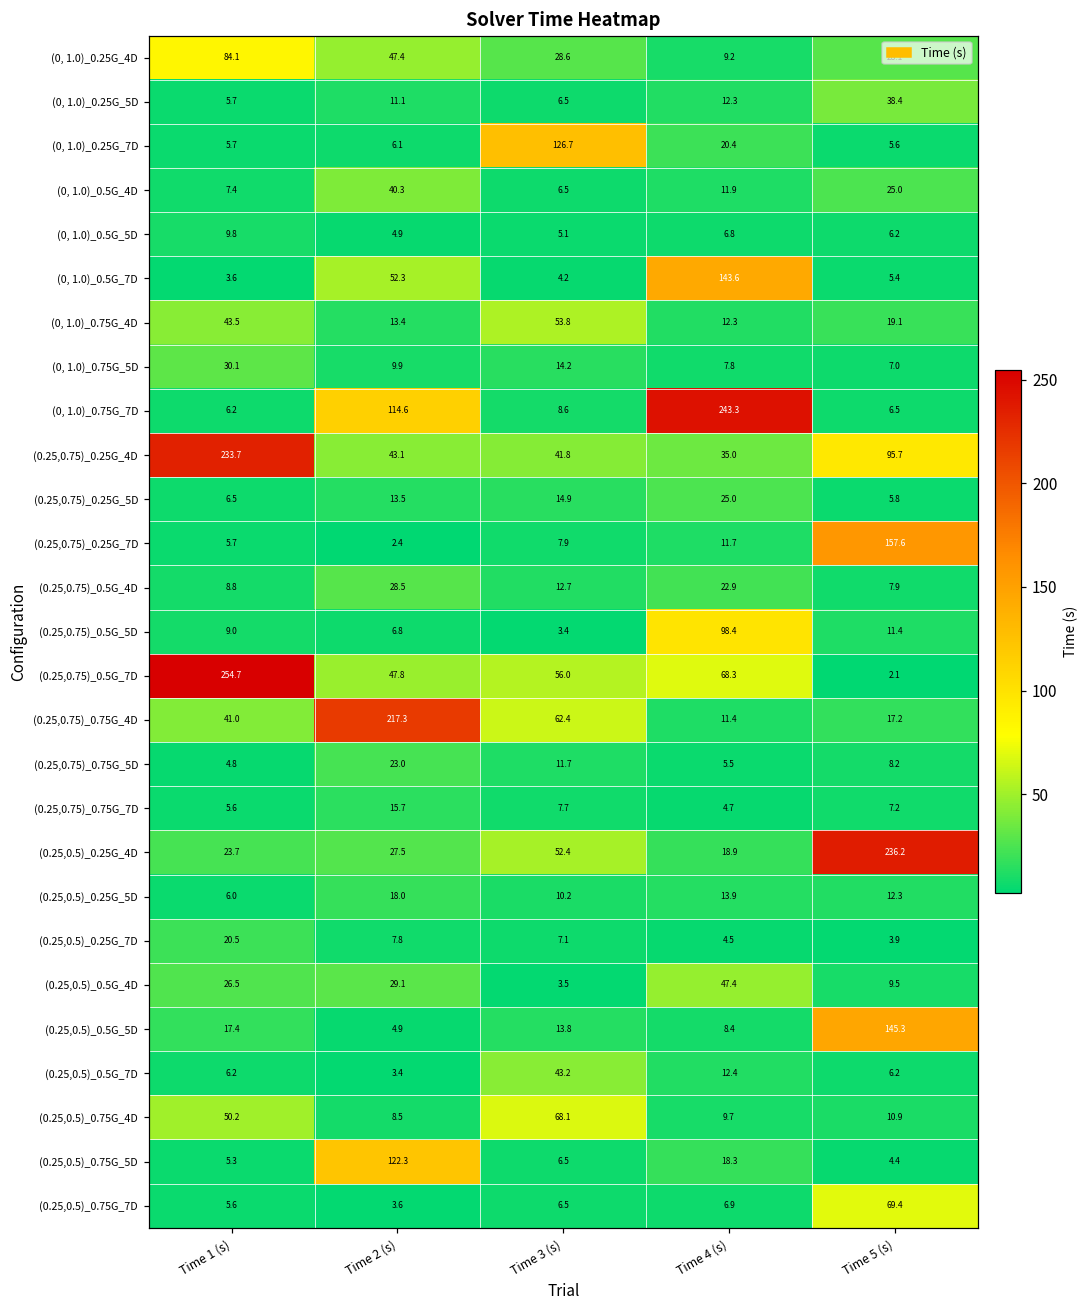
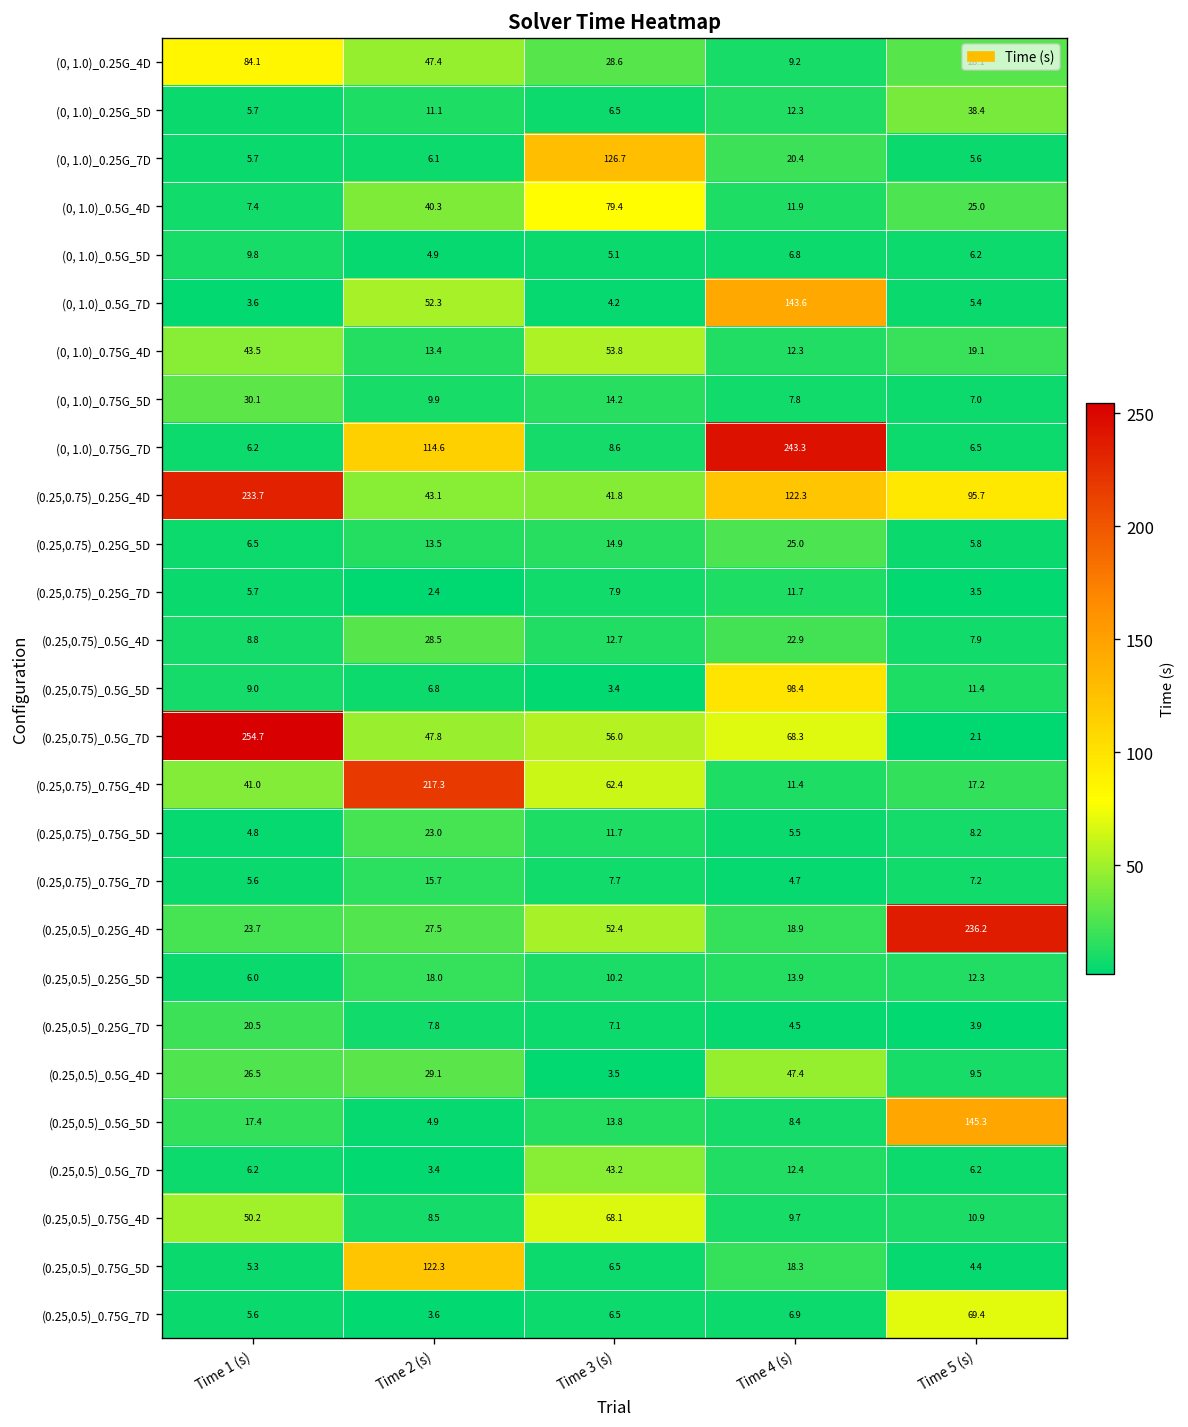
(0, 1.0)_0.5G_4D, Time 3 (s): 6.5 -> 79.4
(0.25,0.75)_0.25G_4D, Time 4 (s): 35.0 -> 122.3
(0.25,0.75)_0.25G_7D, Time 5 (s): 157.6 -> 3.5
